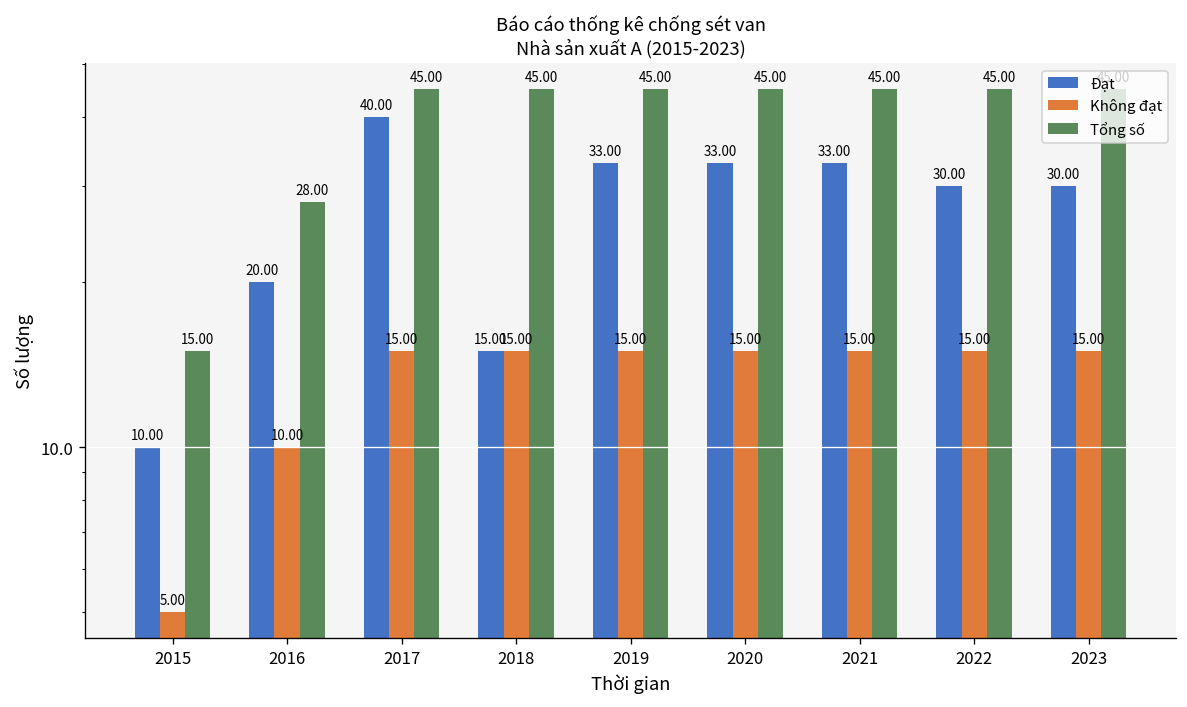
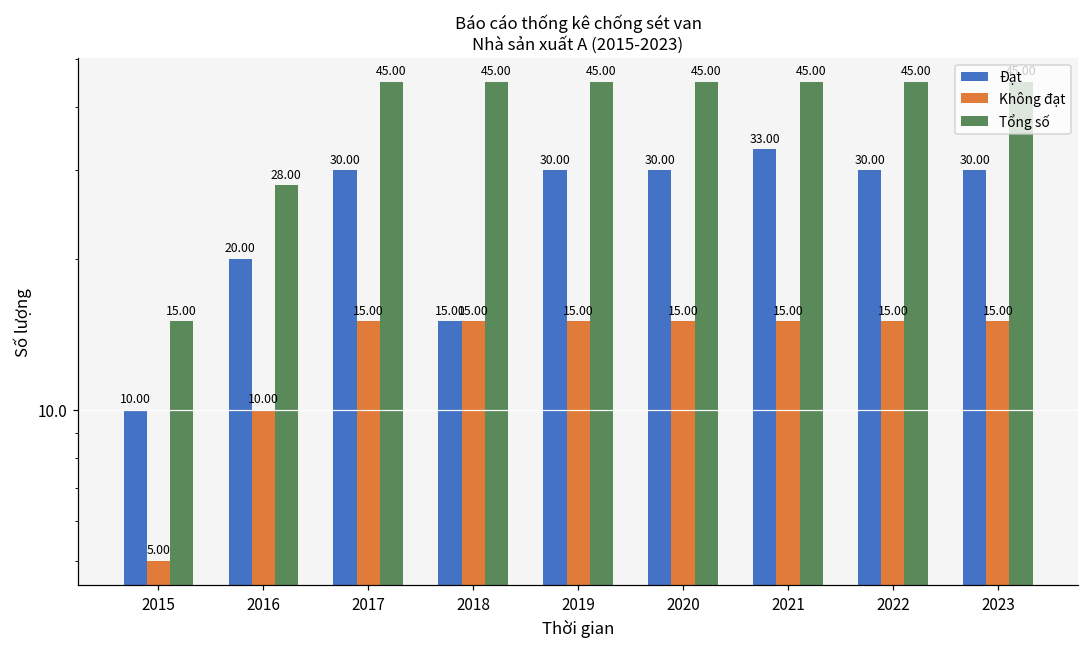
Đạt, 2017: 40.00 -> 30.00
Đạt, 2019: 33.00 -> 30.00
Đạt, 2020: 33.00 -> 30.00
